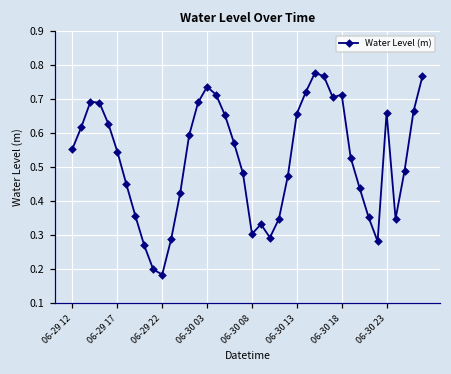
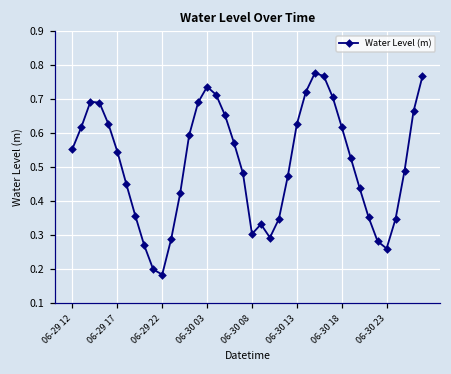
06-30 13: 0.66 -> 0.63
06-30 18: 0.71 -> 0.62
06-30 23: 0.66 -> 0.26
